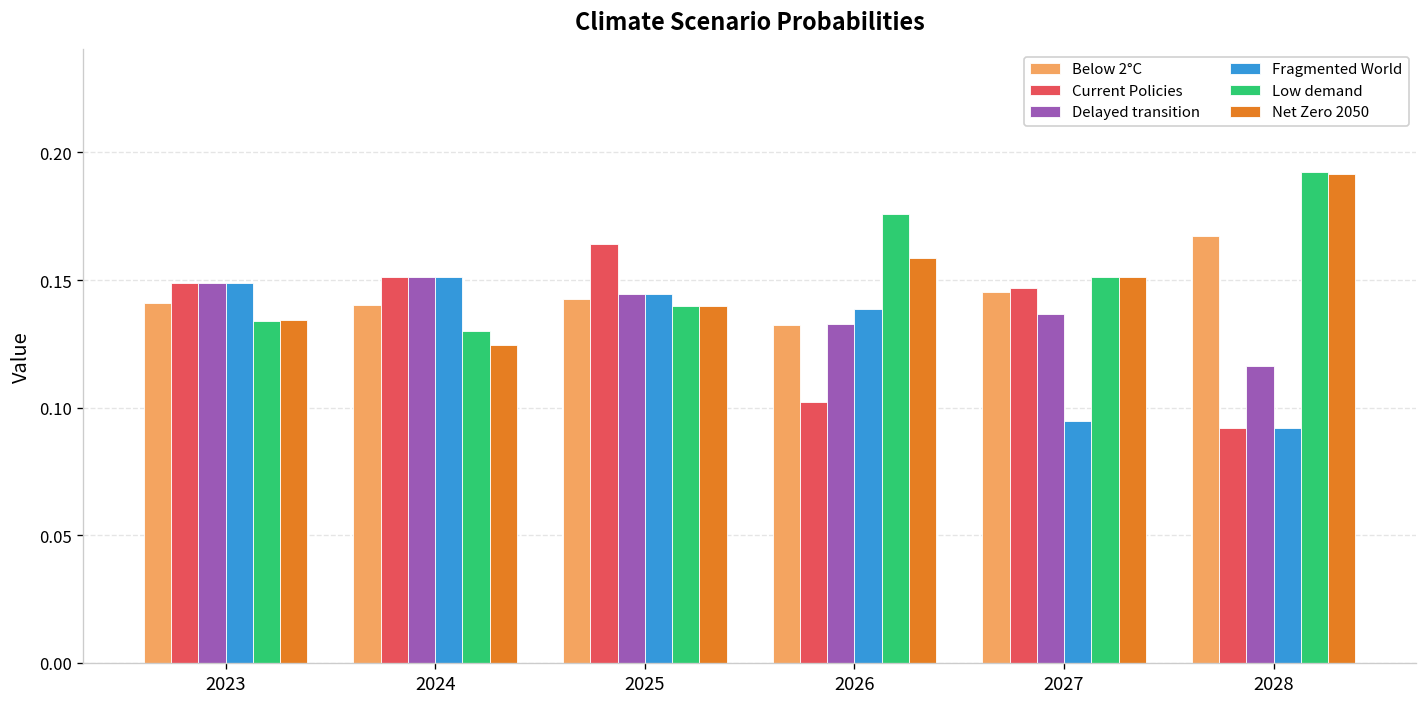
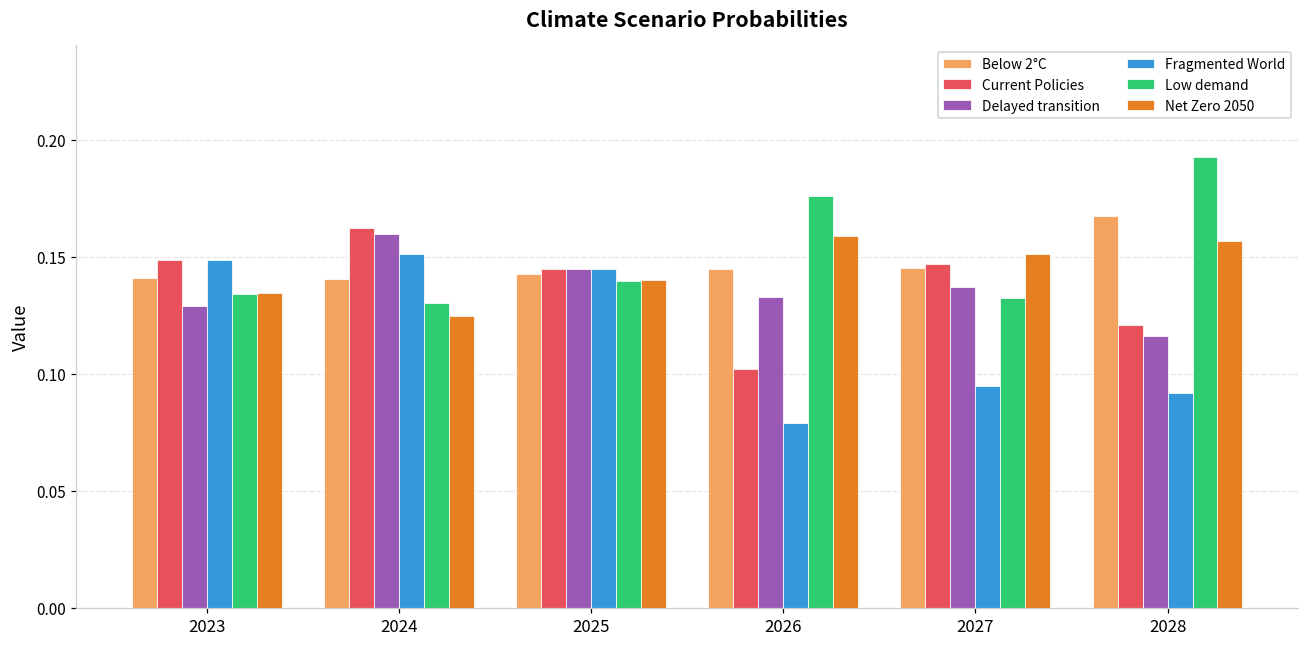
Delayed transition, 2023: 0.149 -> 0.129
Current Policies, 2024: 0.151 -> 0.162
Delayed transition, 2024: 0.151 -> 0.160
Current Policies, 2025: 0.164 -> 0.145
Below 2°C, 2026: 0.133 -> 0.145
Fragmented World, 2026: 0.139 -> 0.079
Low demand, 2027: 0.151 -> 0.132
Current Policies, 2028: 0.092 -> 0.121
Net Zero 2050, 2028: 0.192 -> 0.157
